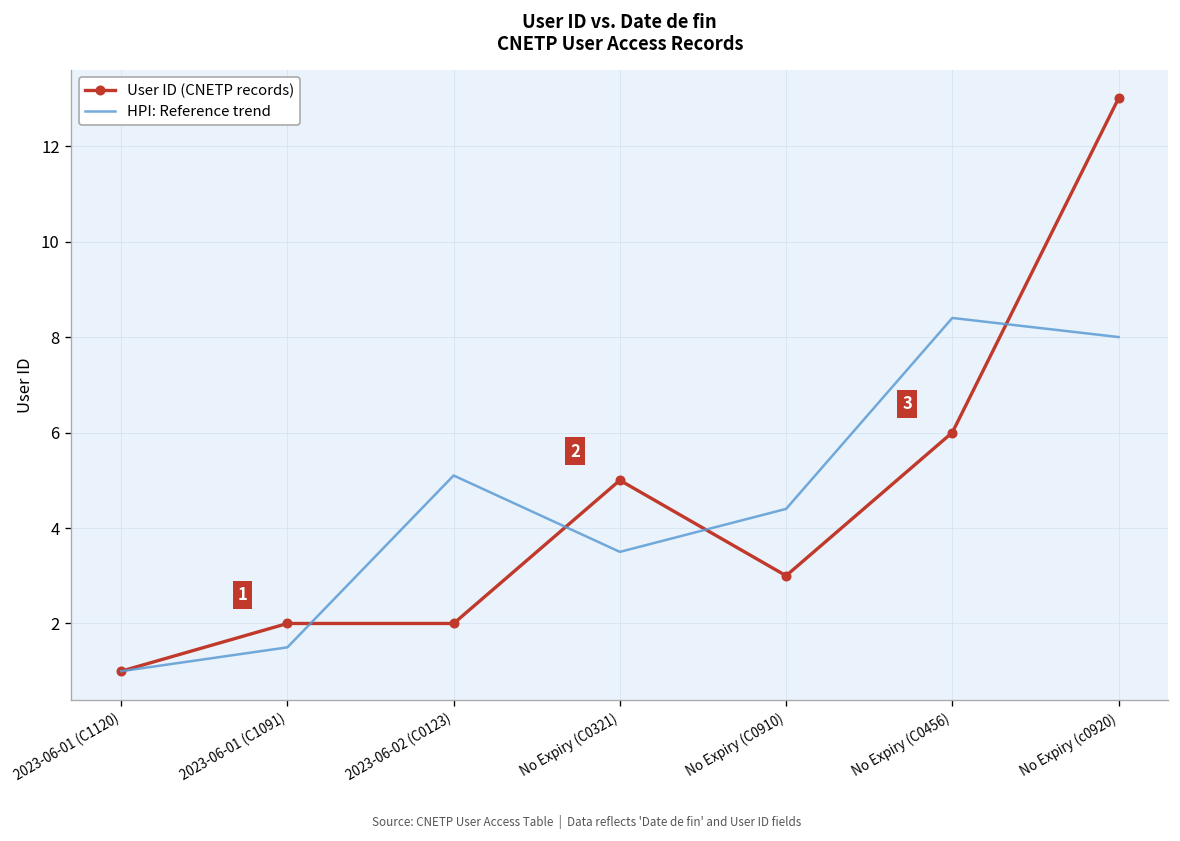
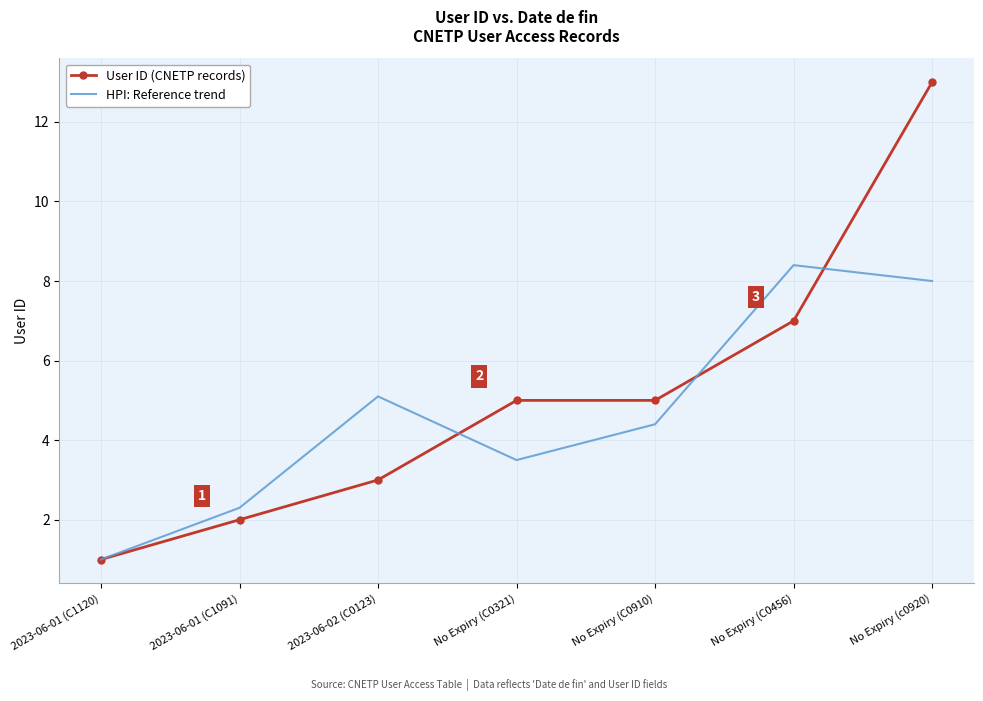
HPI: Reference trend, 2023-06-01 (C1091): 1.5 -> 2.3
User ID (CNETP records), 2023-06-02 (C0123): 2 -> 3
User ID (CNETP records), No Expiry (C0910): 3 -> 5
User ID (CNETP records), No Expiry (C0456): 6 -> 7
